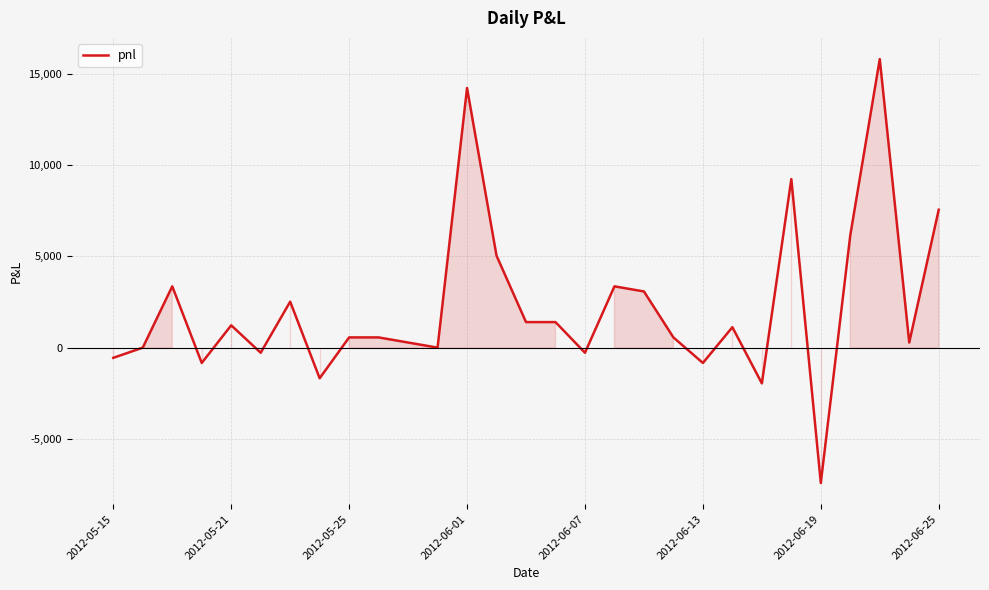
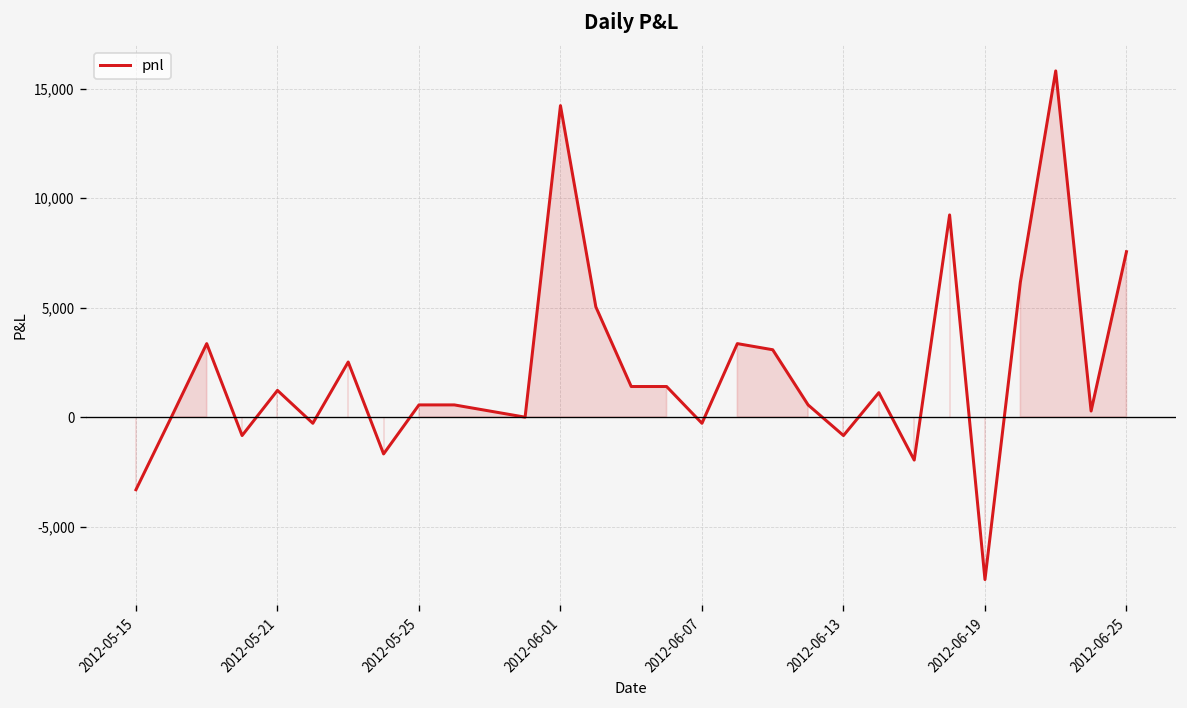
2012-05-15: -600 -> -3,300
